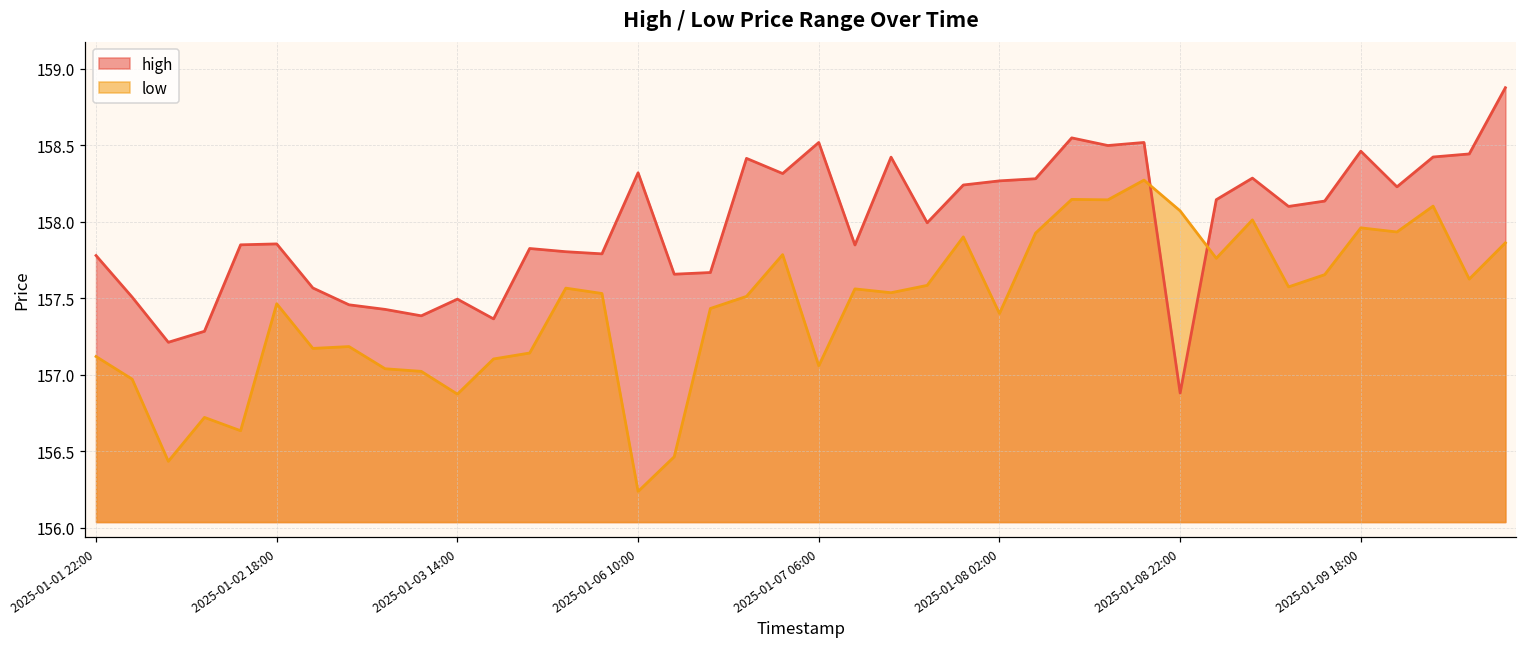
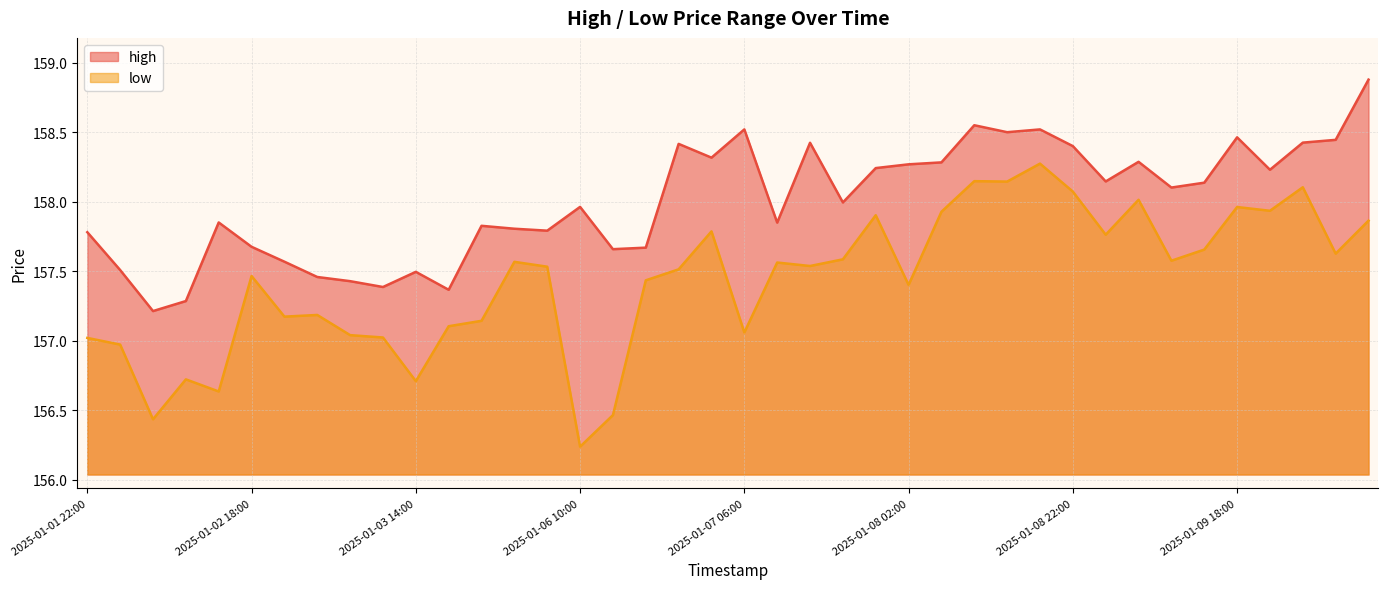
low, 2025-01-01 22:00: 157.12 -> 157.02
high, 2025-01-02 18:00: 157.86 -> 157.68
low, 2025-01-03 14:00: 156.87 -> 156.71
high, 2025-01-06 10:00: 158.32 -> 157.96
high, 2025-01-08 22:00: 156.88 -> 158.40
